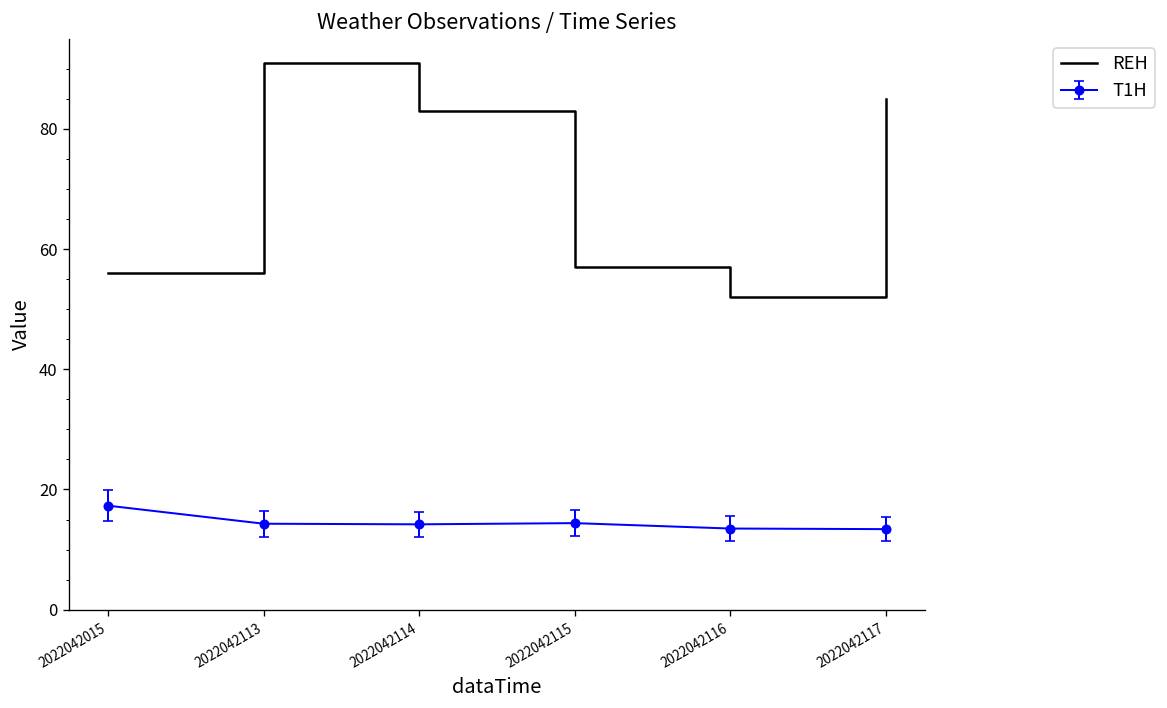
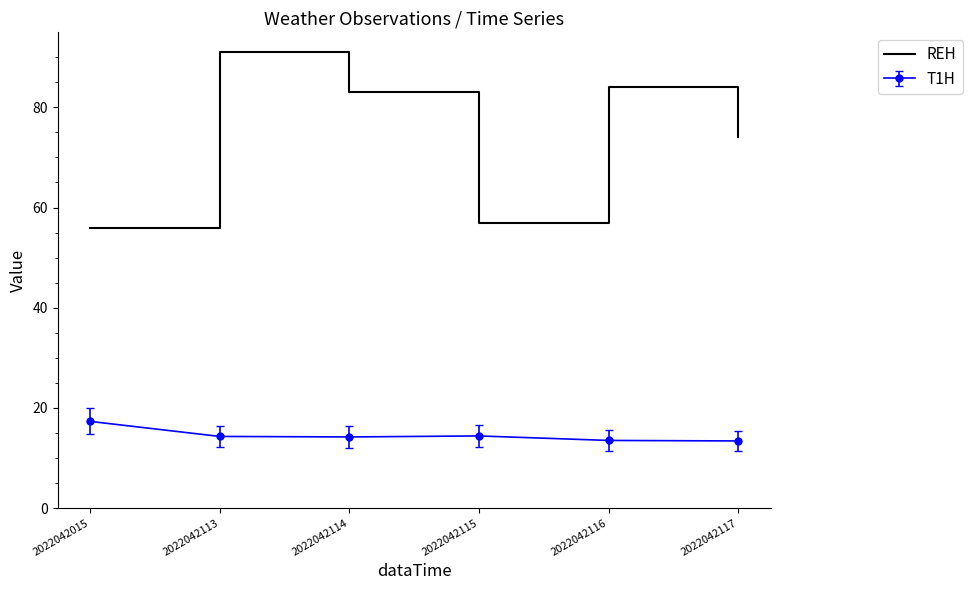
REH, 2022042116: 52 -> 84
REH, 2022042117: 85 -> 74
